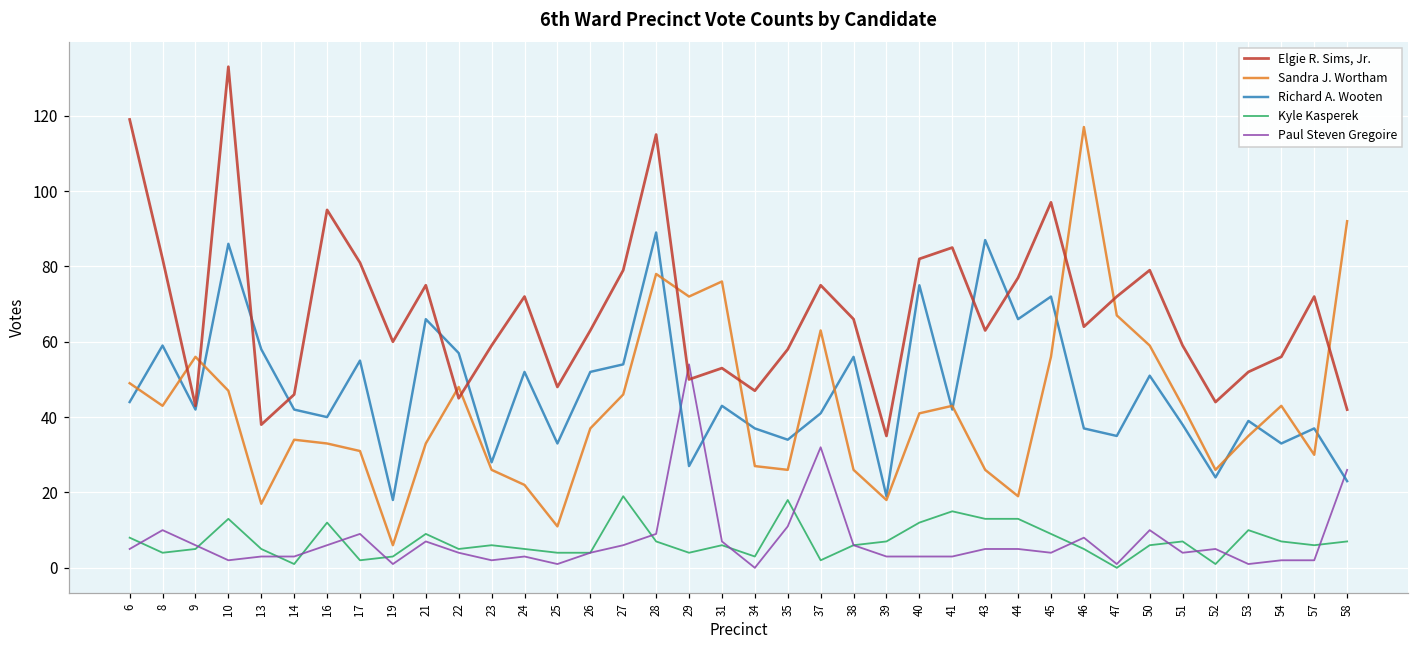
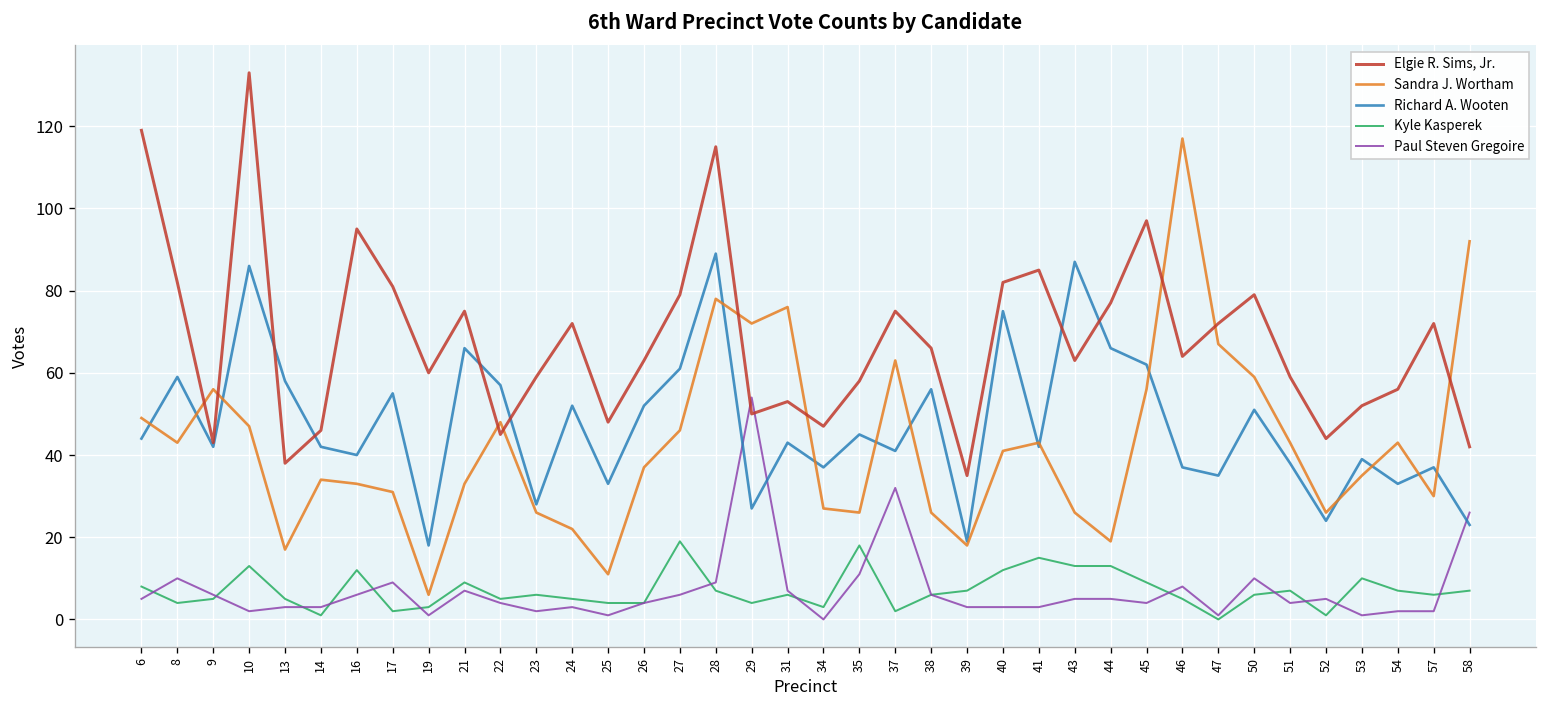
Richard A. Wooten, 27: 54 -> 61
Richard A. Wooten, 35: 34 -> 45
Richard A. Wooten, 45: 72 -> 62
